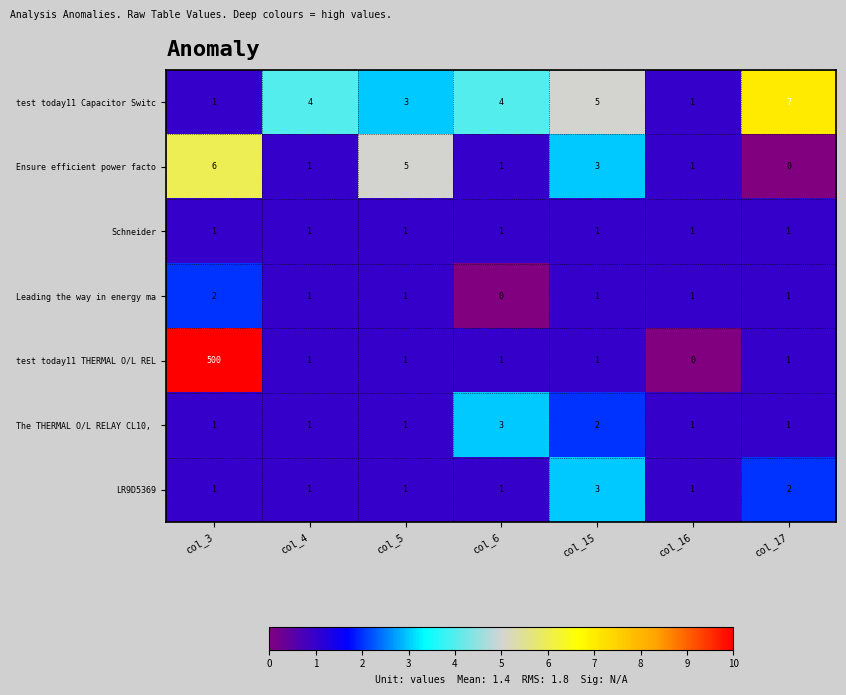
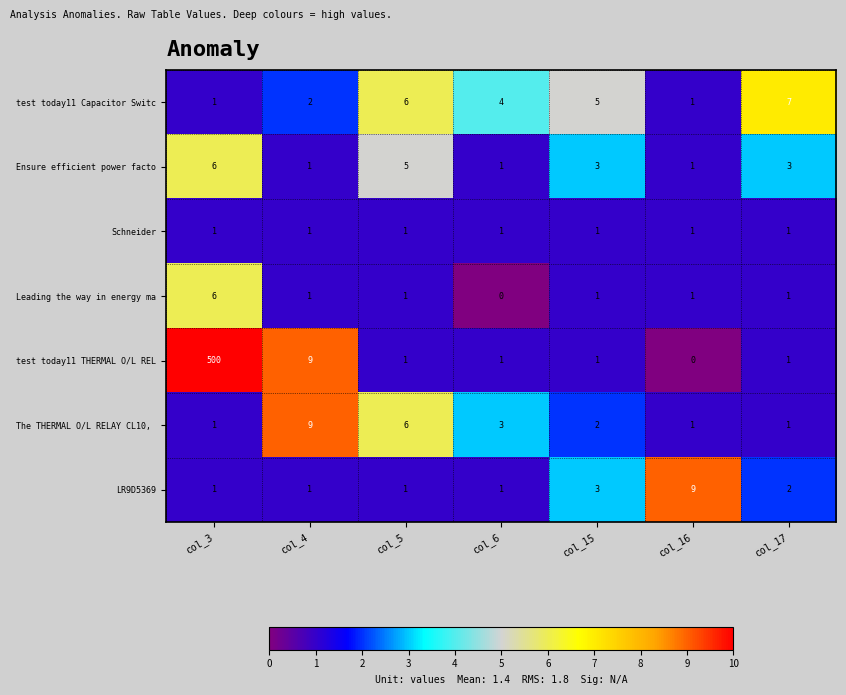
test today11 Capacitor Switc, col_4: 4 -> 2
test today11 Capacitor Switc, col_5: 3 -> 6
Ensure efficient power facto, col_17: 0 -> 3
Leading the way in energy ma, col_3: 2 -> 6
test today11 THERMAL O/L REL, col_4: 1 -> 9
The THERMAL O/L RELAY CL10,, col_4: 1 -> 9
The THERMAL O/L RELAY CL10,, col_5: 1 -> 6
LR9D5369, col_16: 1 -> 9
